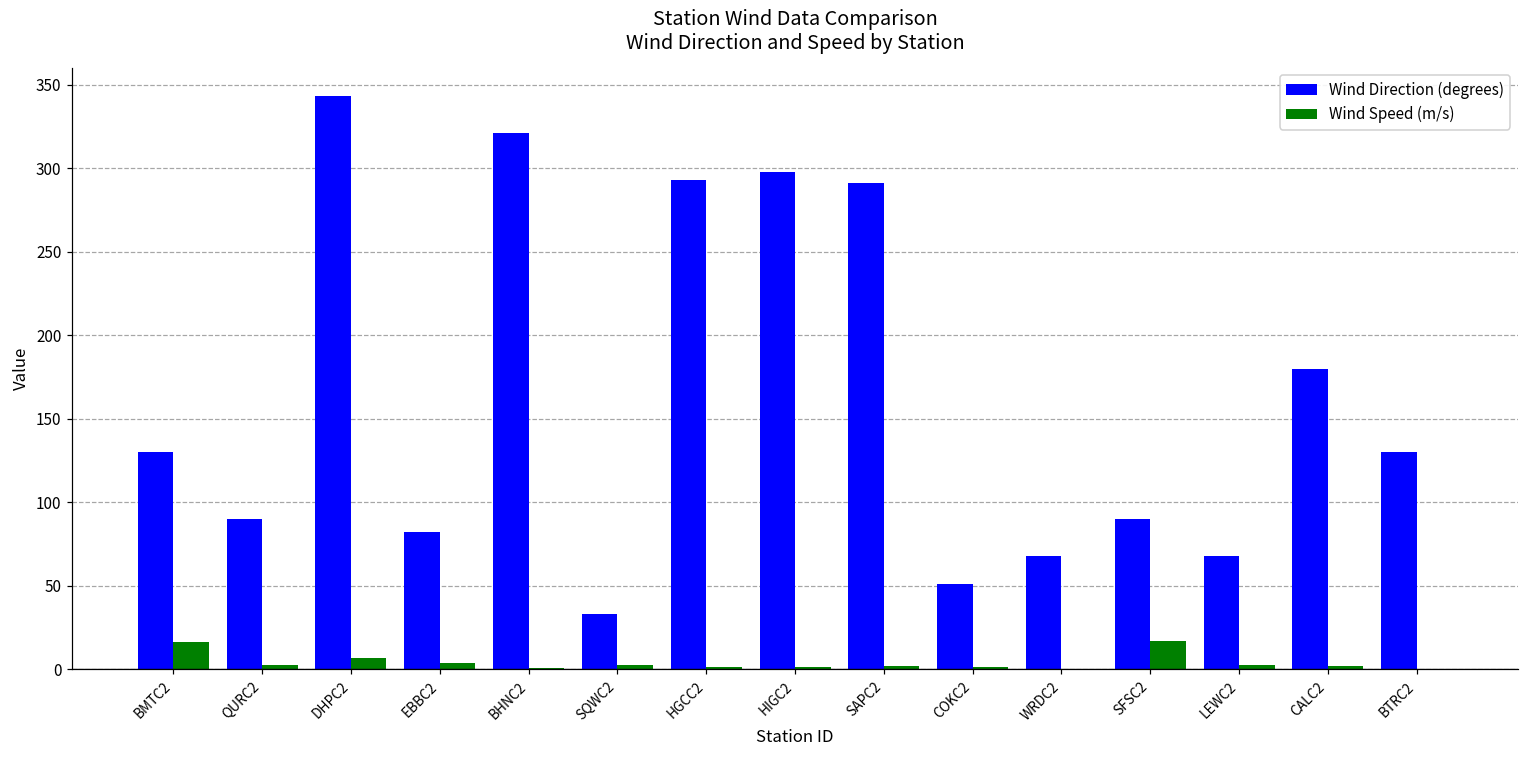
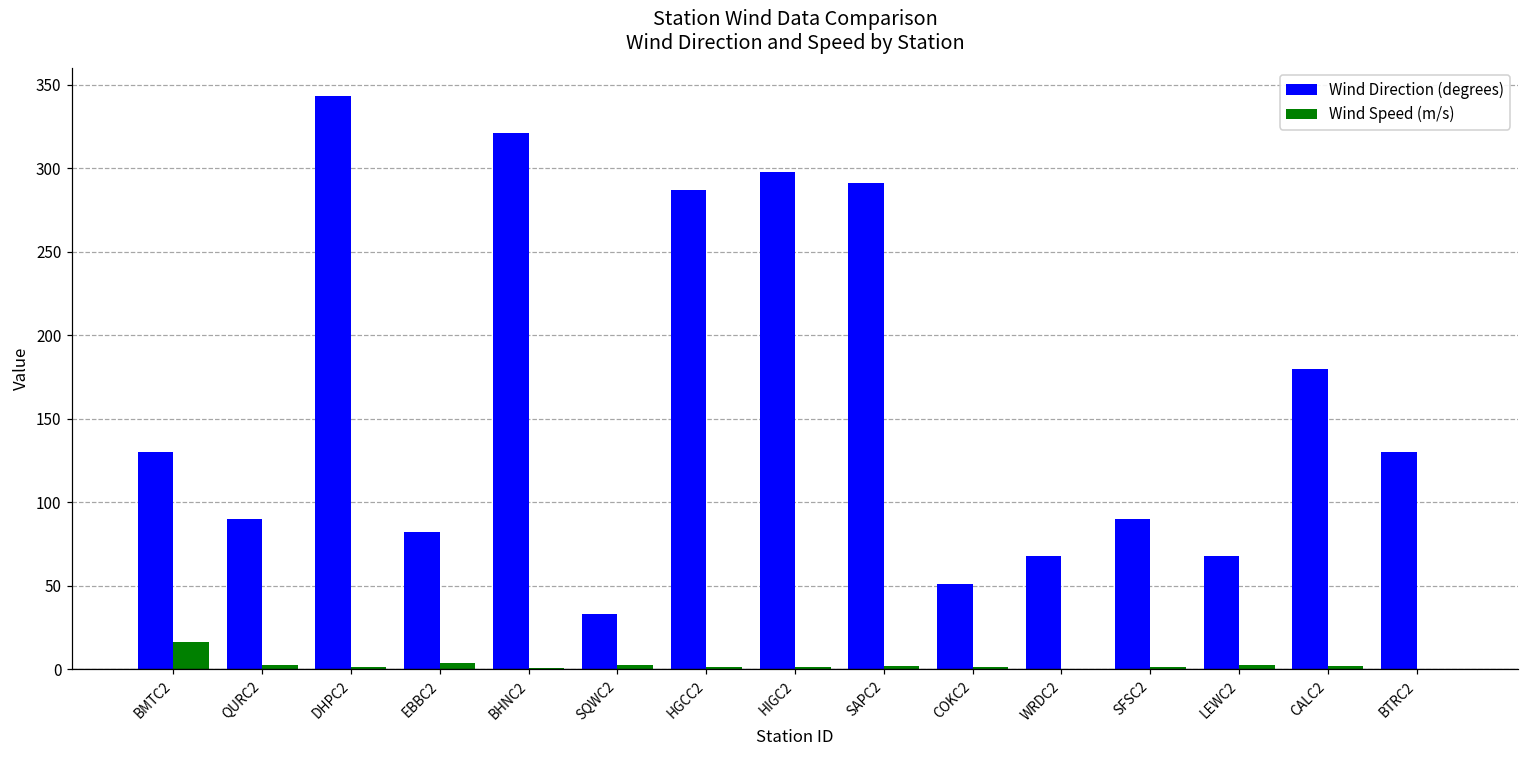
Wind Speed (m/s), DHPC2: 7 -> 1
Wind Direction (degrees), HGCC2: 293 -> 287
Wind Speed (m/s), SFSC2: 17 -> 2
